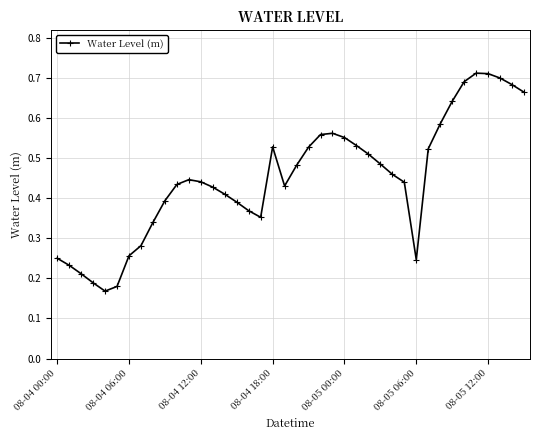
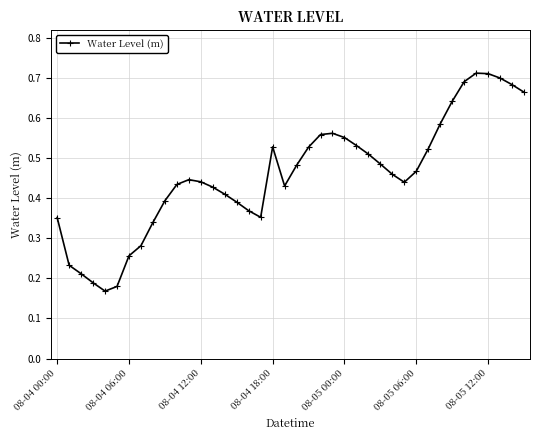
08-04 00:00: 0.25 -> 0.35
08-05 06:00: 0.25 -> 0.47
